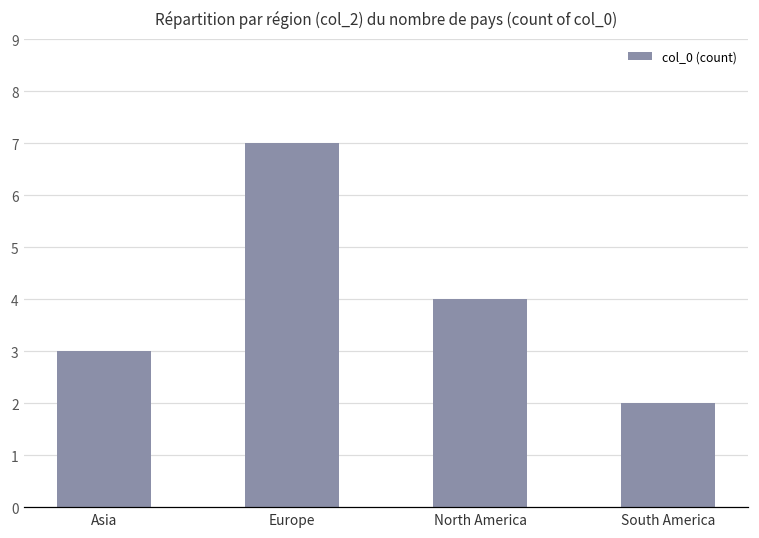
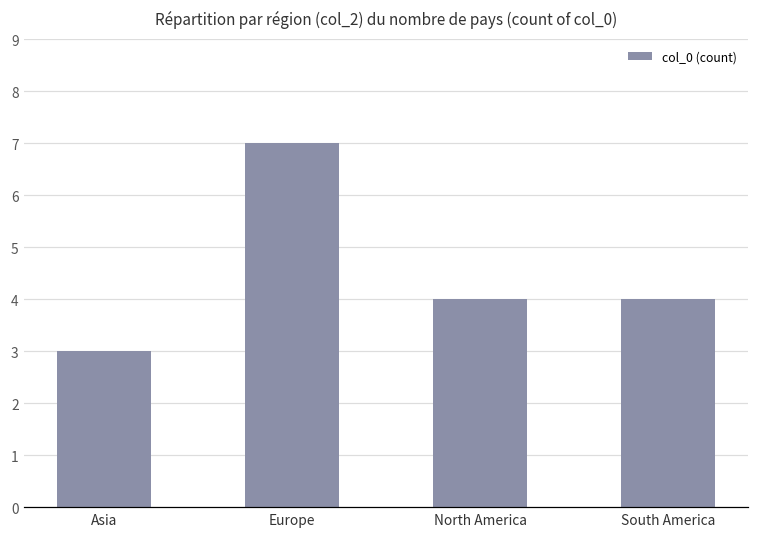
South America: 2 -> 4
